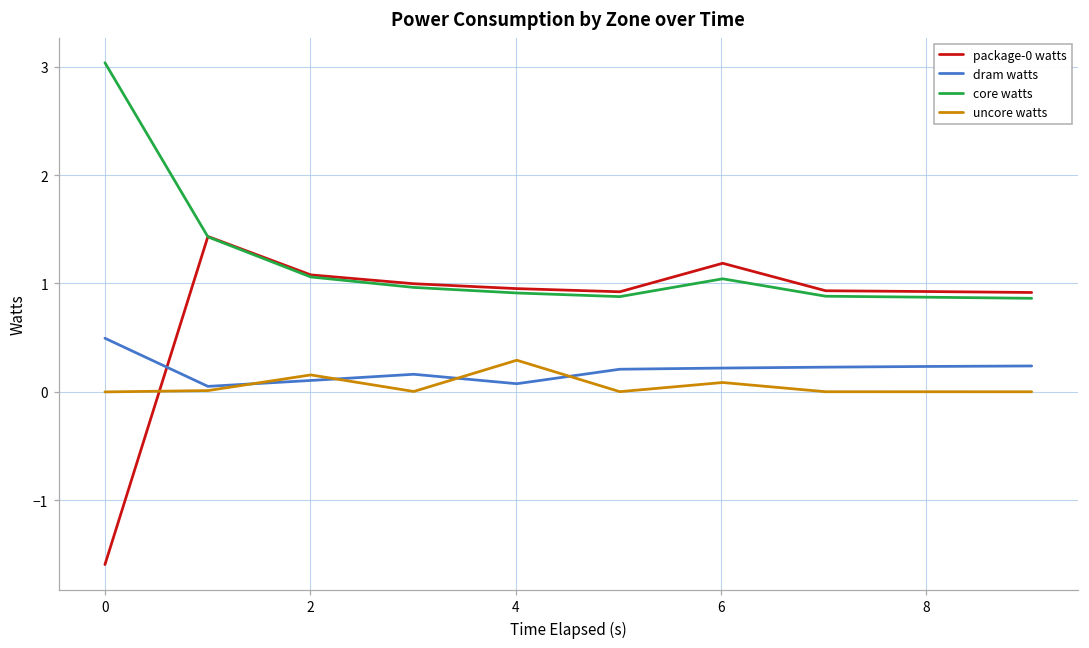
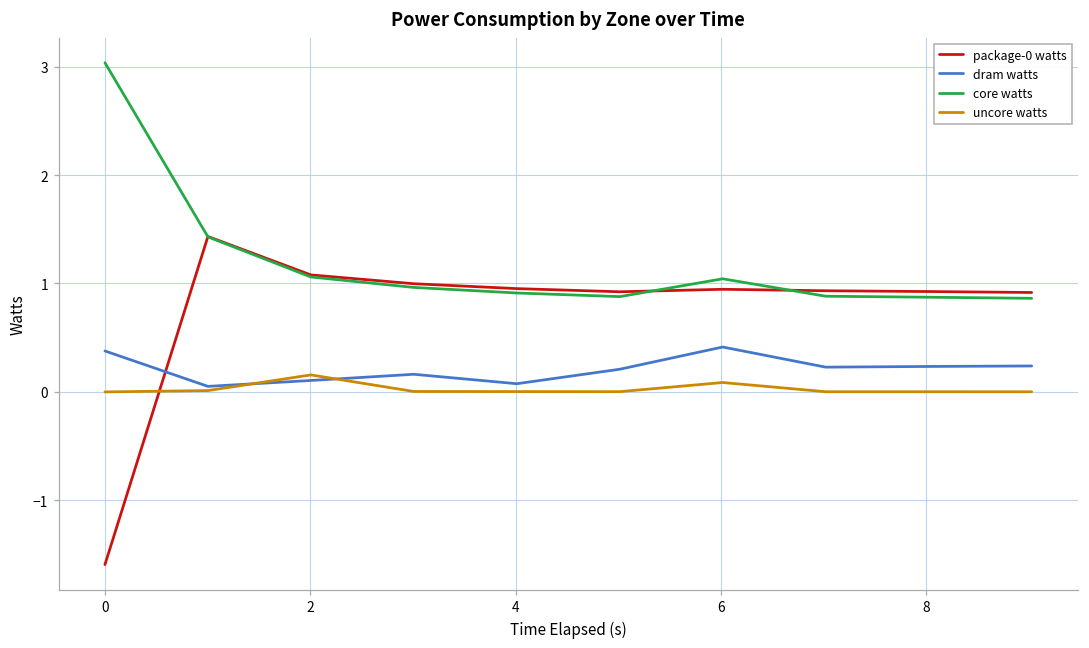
dram watts, 0: 0.5 -> 0.4
uncore watts, 4: 0.3 -> 0.0
package-0 watts, 6: 1.2 -> 0.9
dram watts, 6: 0.2 -> 0.4
